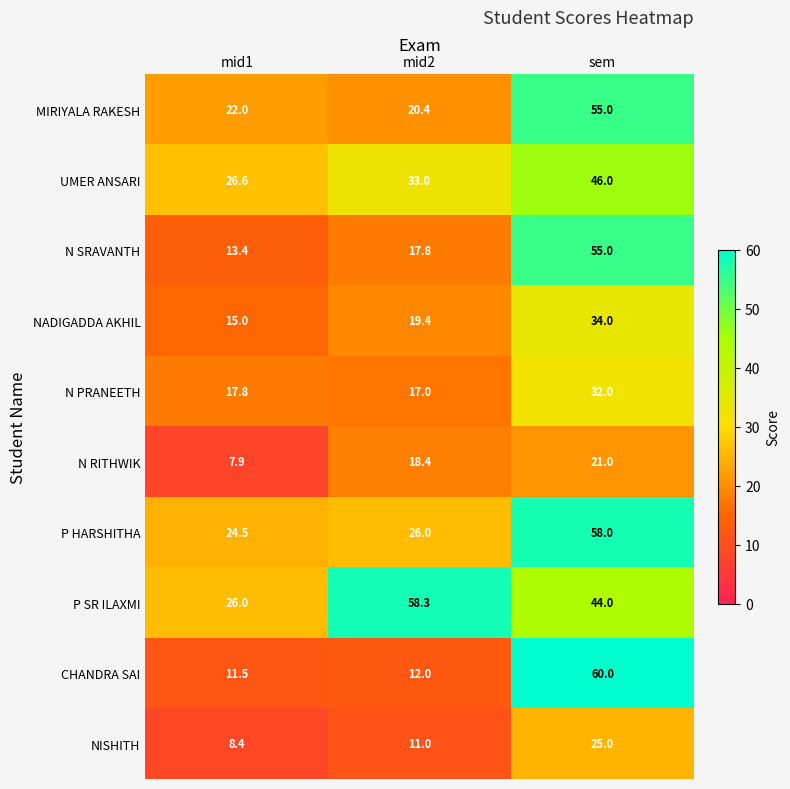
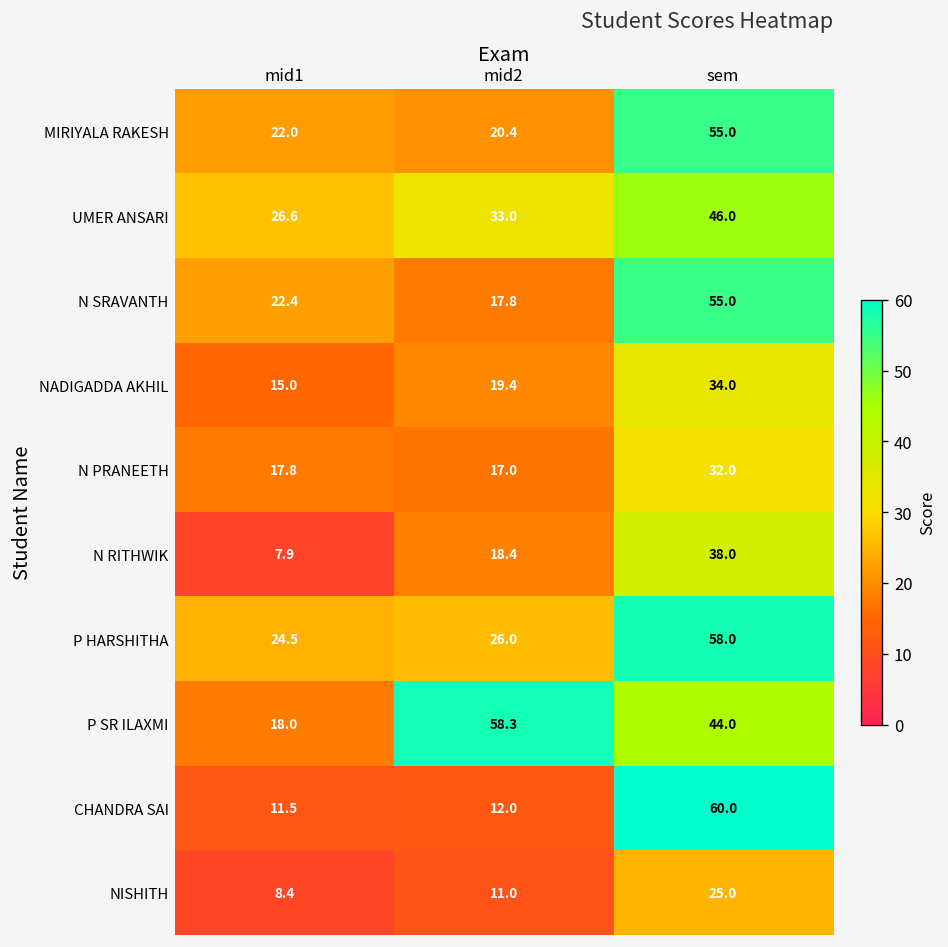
N SRAVANTH, mid1: 13.4 -> 22.4
N RITHWIK, sem: 21.0 -> 38.0
P SR ILAXMI, mid1: 26.0 -> 18.0
